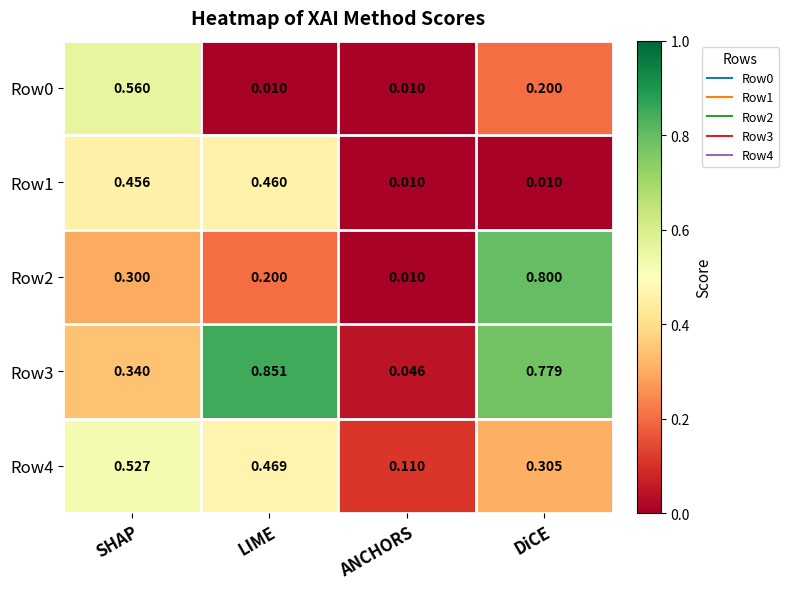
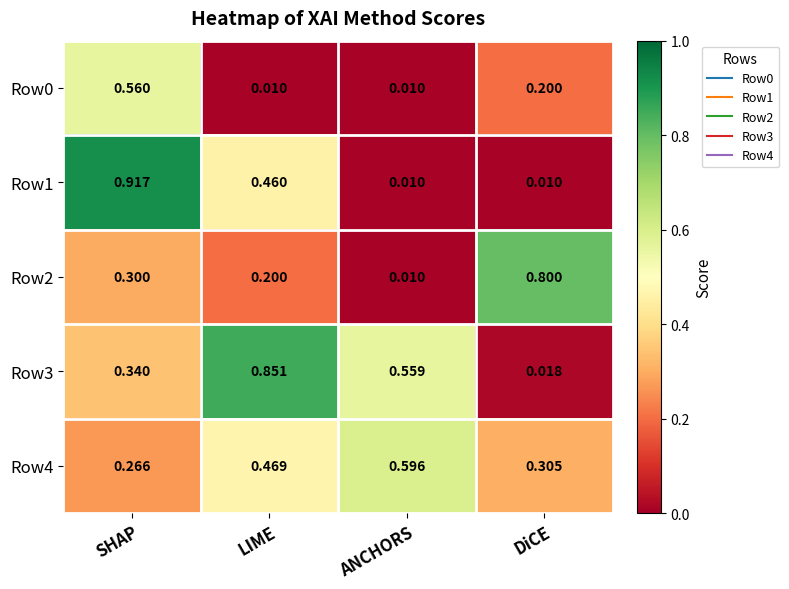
Row1, SHAP: 0.456 -> 0.917
Row3, ANCHORS: 0.046 -> 0.559
Row3, DiCE: 0.779 -> 0.018
Row4, SHAP: 0.527 -> 0.266
Row4, ANCHORS: 0.110 -> 0.596
